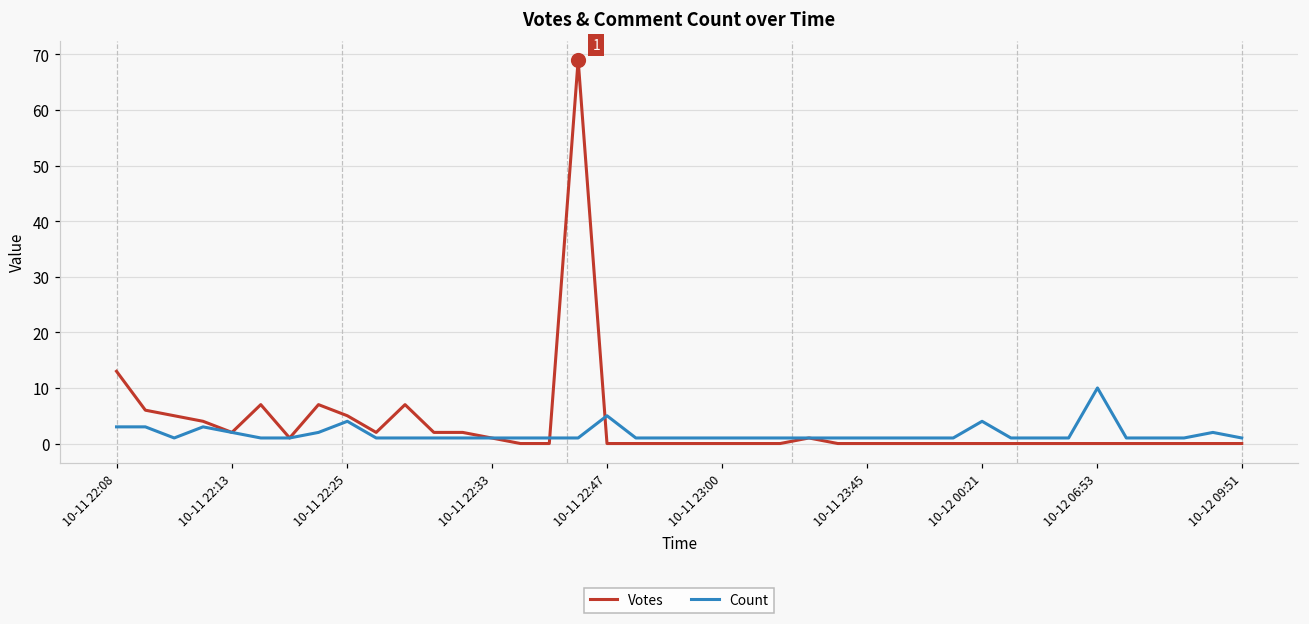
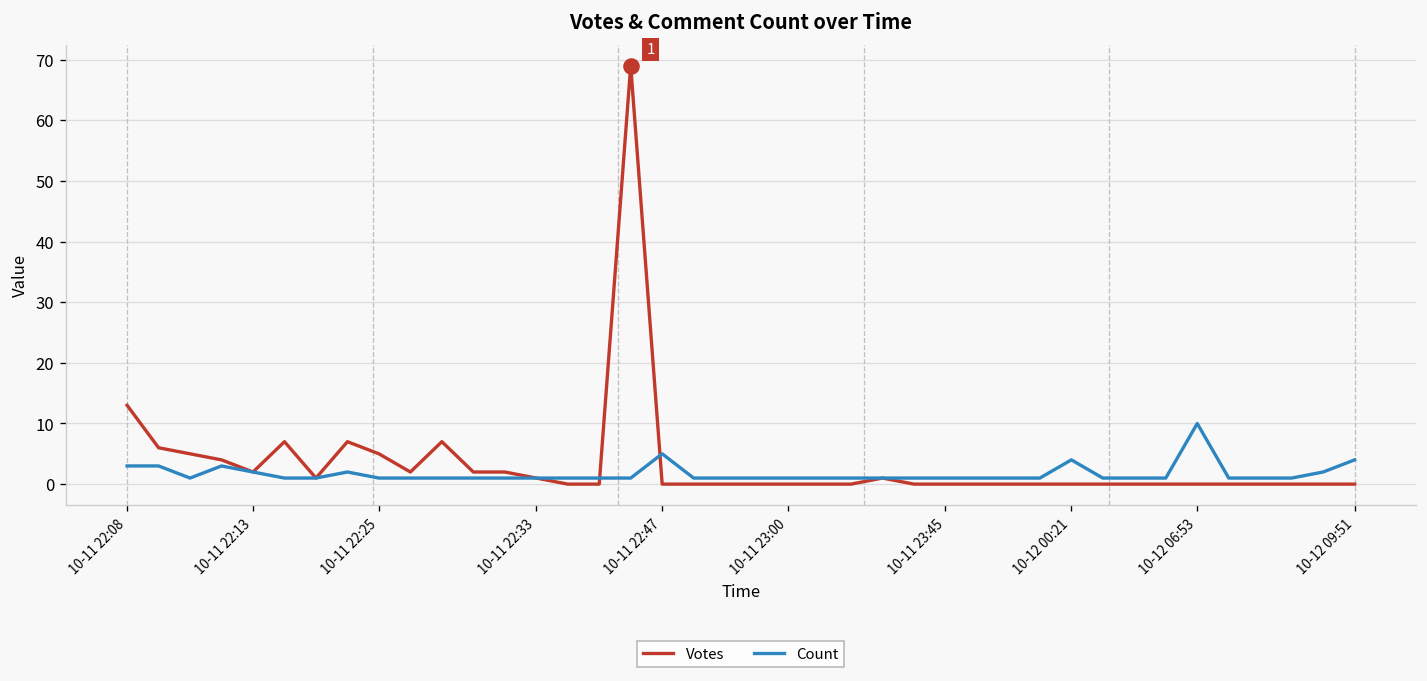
Count, 10-11 22:25: 4 -> 1
Count, 10-12 09:51: 1 -> 4
